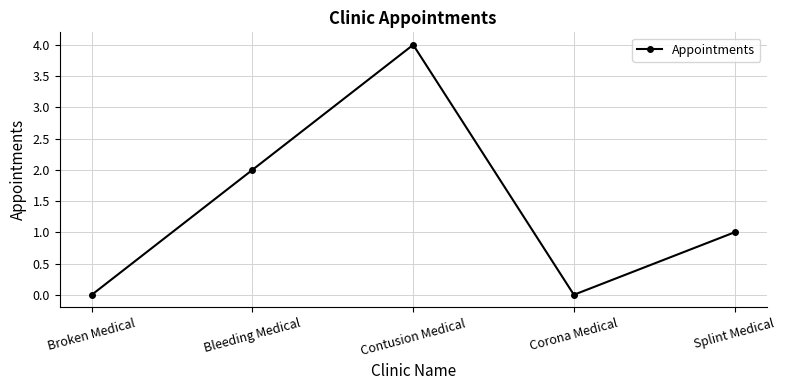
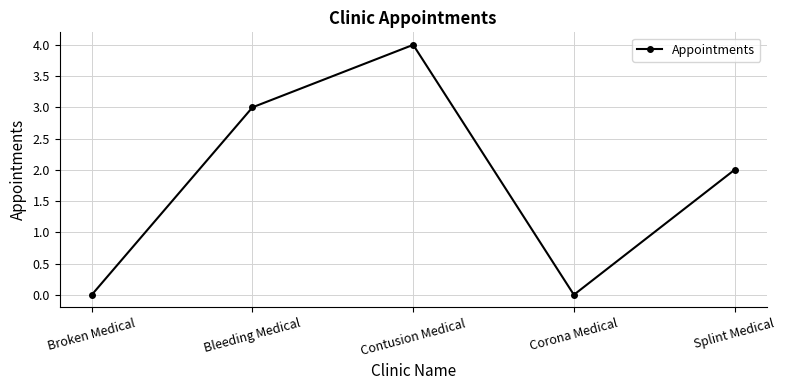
Bleeding Medical: 2 -> 3
Splint Medical: 1 -> 2
